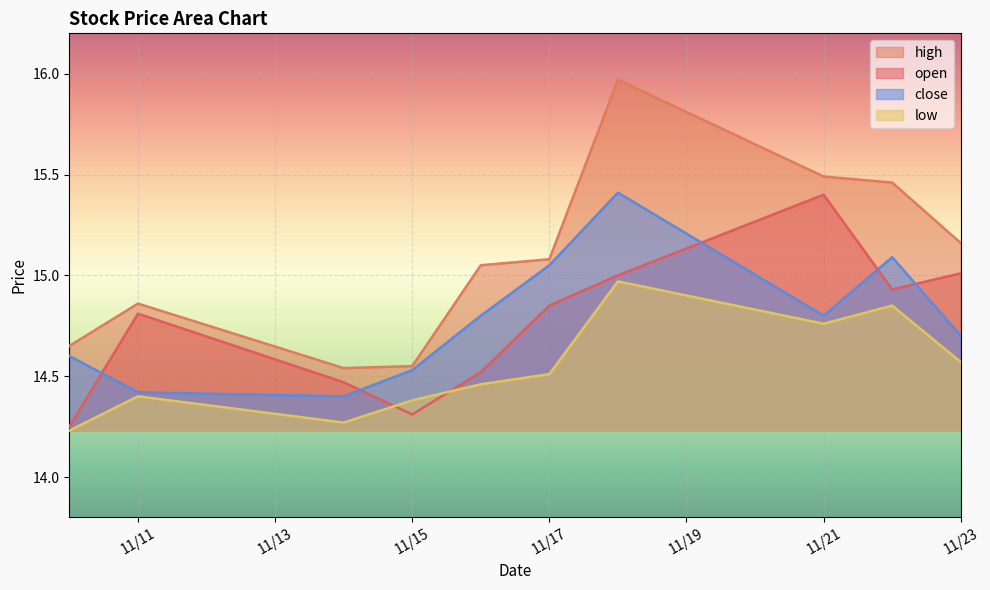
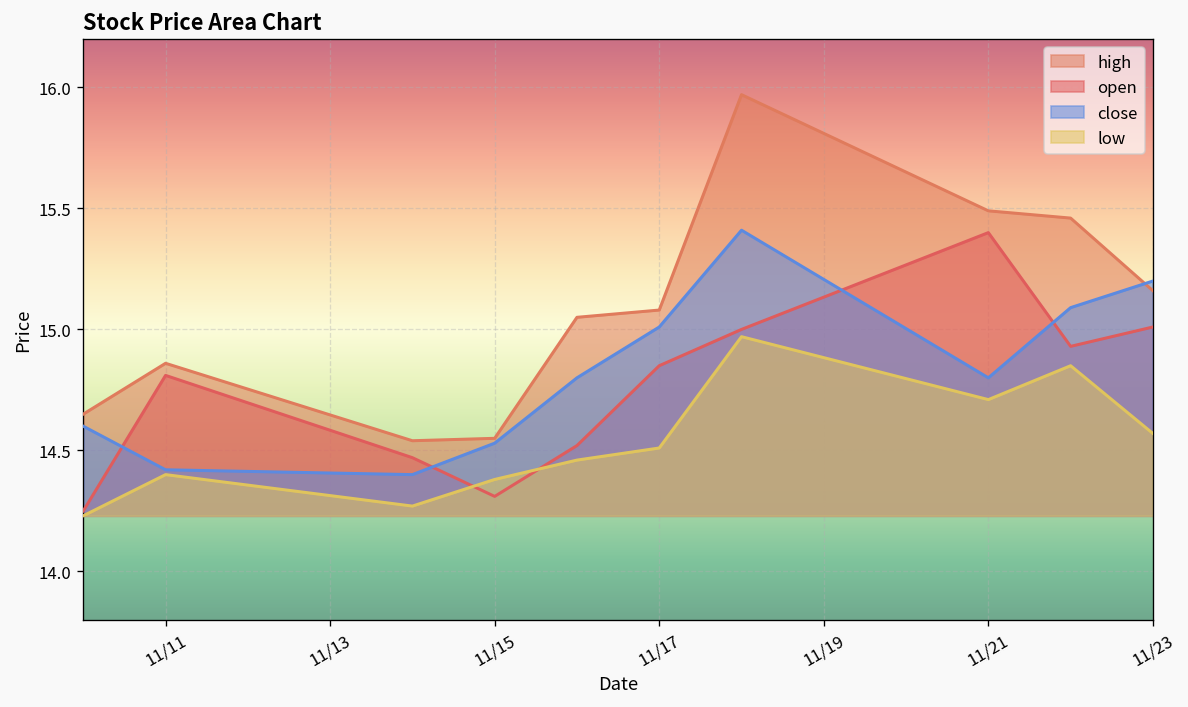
close, 11/17: 15.05 -> 15.01
low, 11/21: 14.76 -> 14.71
close, 11/23: 14.7 -> 15.2
